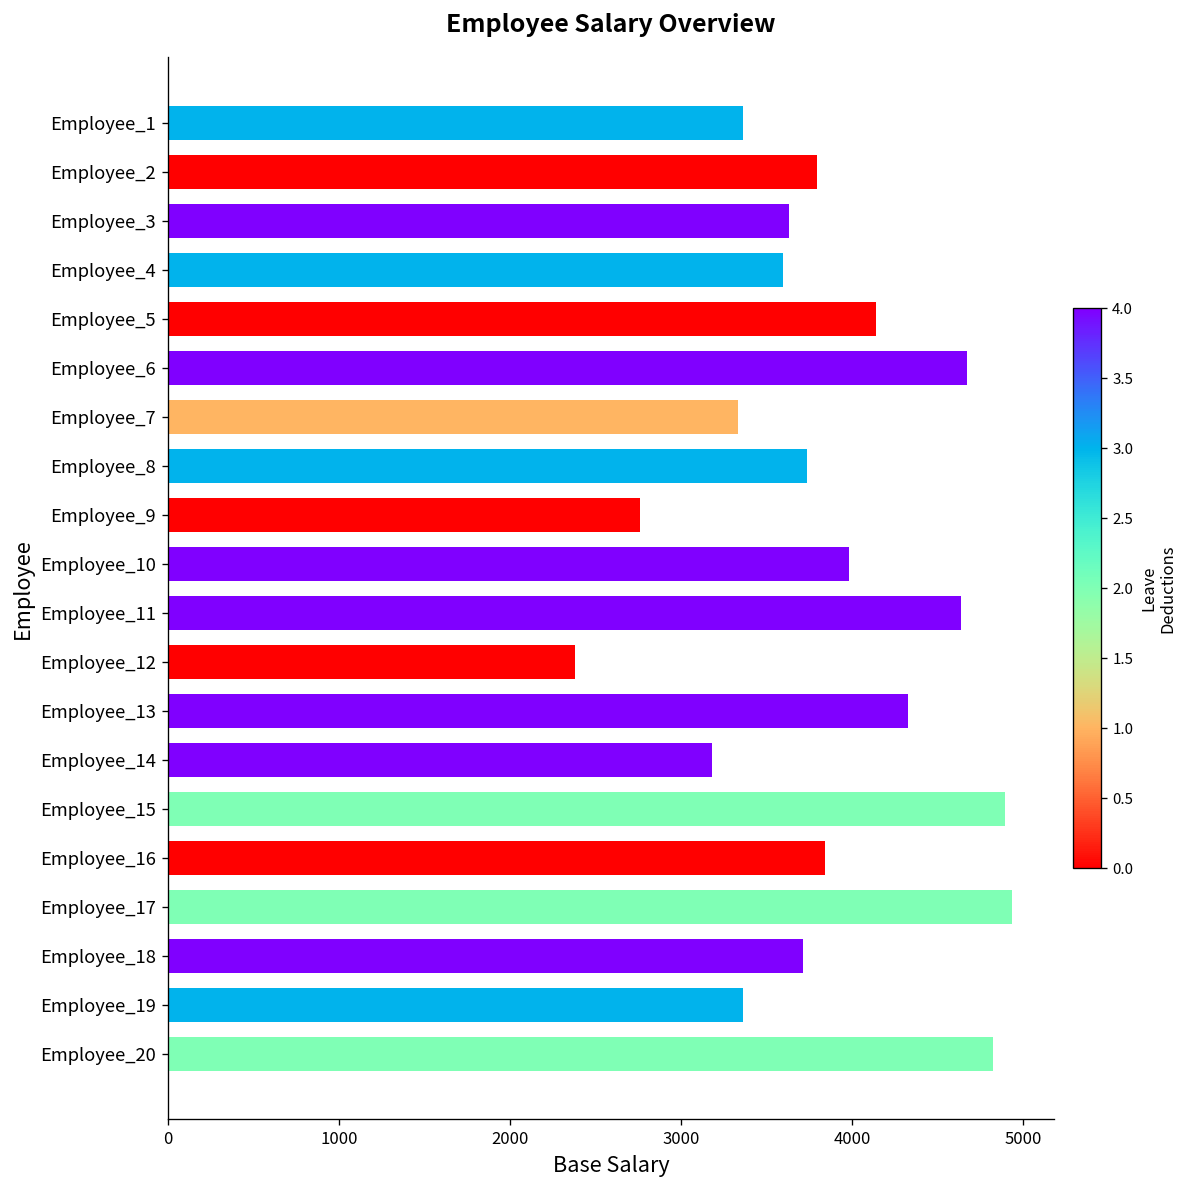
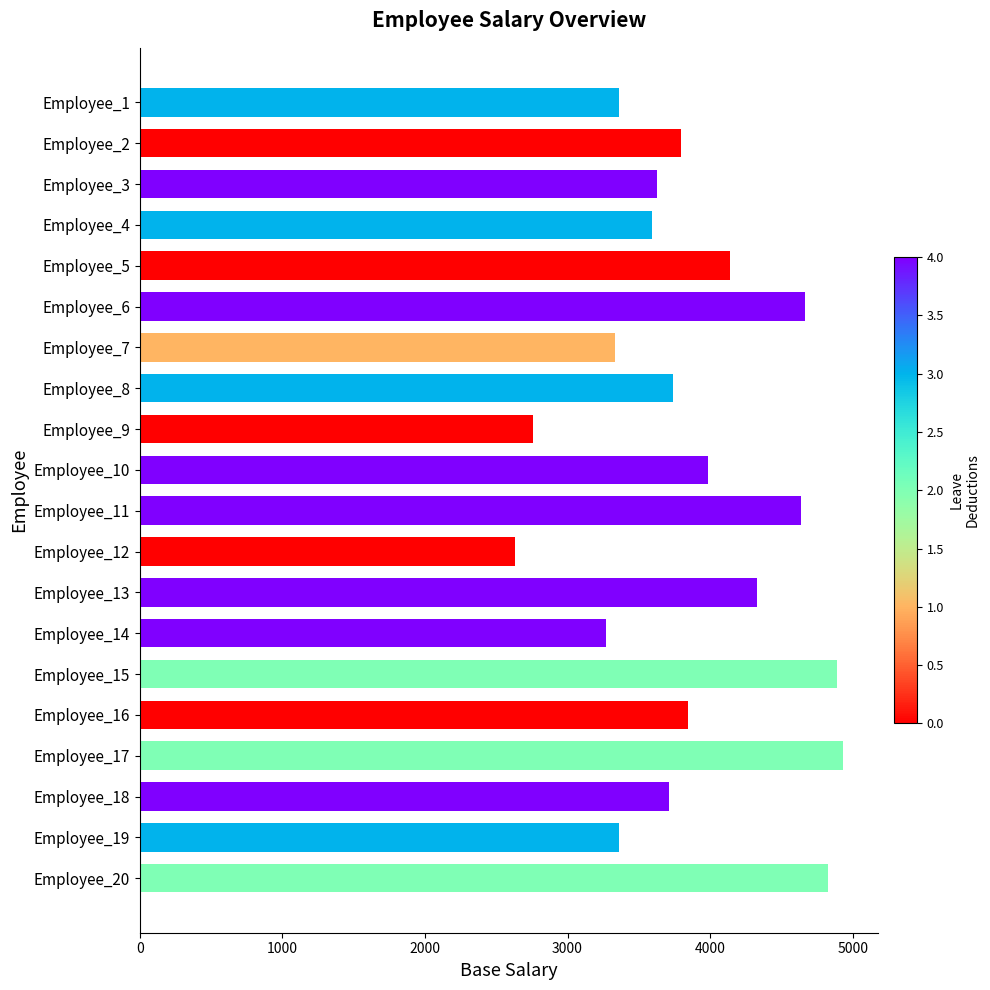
Employee_12: 2380 -> 2630
Employee_14: 3180 -> 3270
